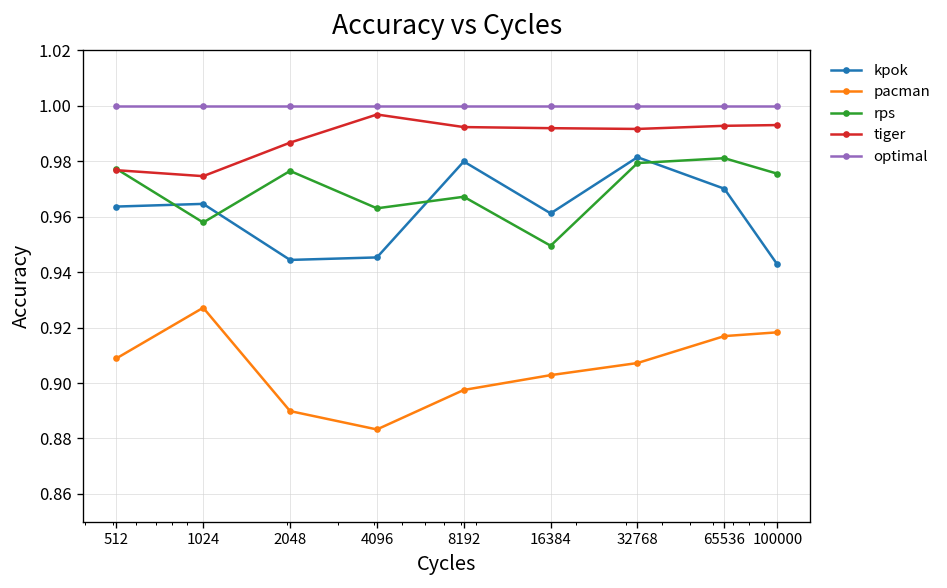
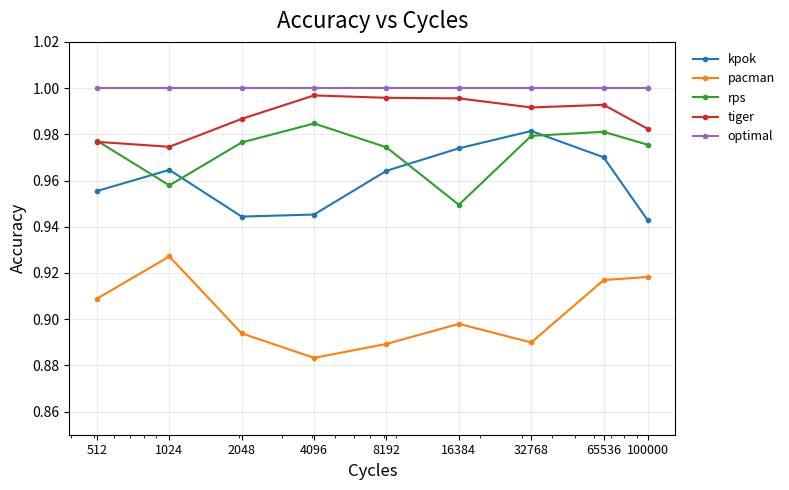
kpok, 512: 0.964 -> 0.955
pacman, 2048: 0.890 -> 0.894
rps, 4096: 0.963 -> 0.985
kpok, 8192: 0.980 -> 0.964
pacman, 8192: 0.898 -> 0.889
rps, 8192: 0.967 -> 0.974
tiger, 8192: 0.992 -> 0.996
kpok, 16384: 0.961 -> 0.974
pacman, 16384: 0.903 -> 0.898
tiger, 16384: 0.992 -> 0.996
pacman, 32768: 0.907 -> 0.890
tiger, 100000: 0.993 -> 0.982
